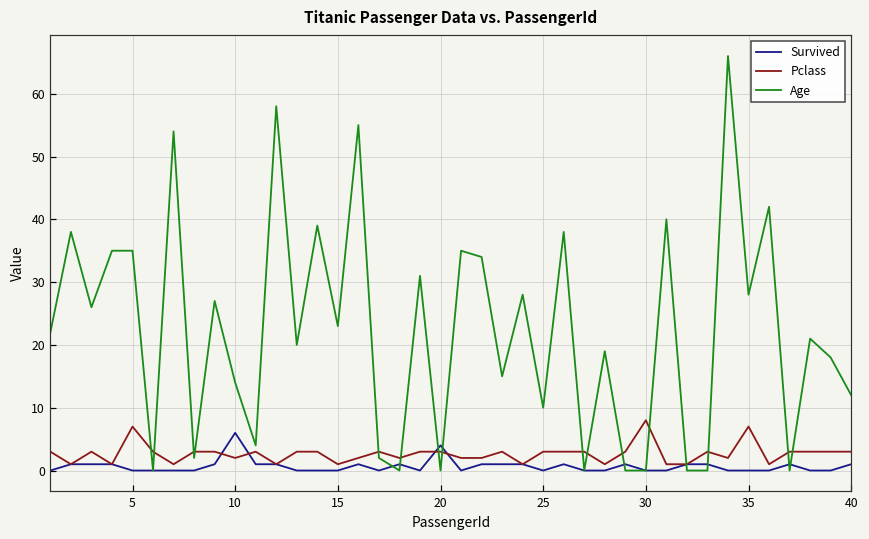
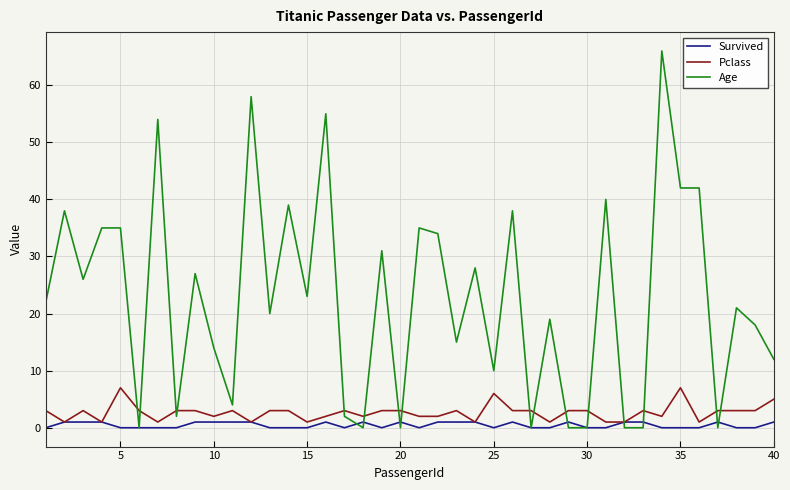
Survived, 10: 6 -> 1
Survived, 20: 4 -> 1
Pclass, 25: 3 -> 6
Pclass, 30: 8 -> 3
Age, 35: 28 -> 42
Pclass, 40: 3 -> 5
